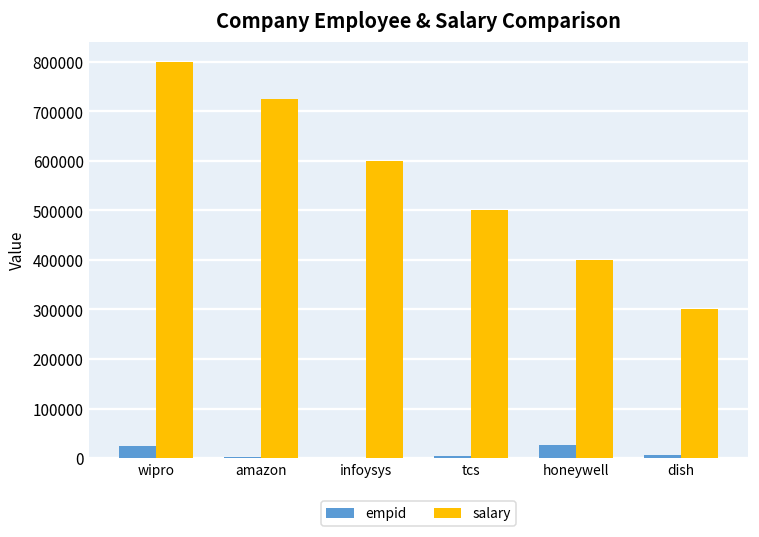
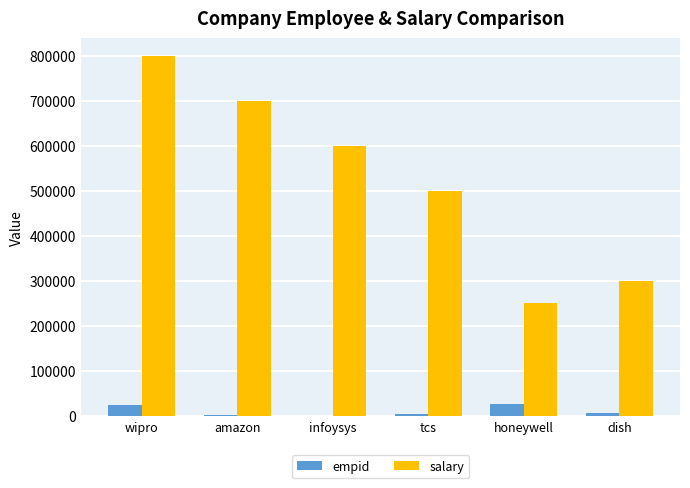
salary, amazon: 730000 -> 700000
salary, honeywell: 400000 -> 250000
